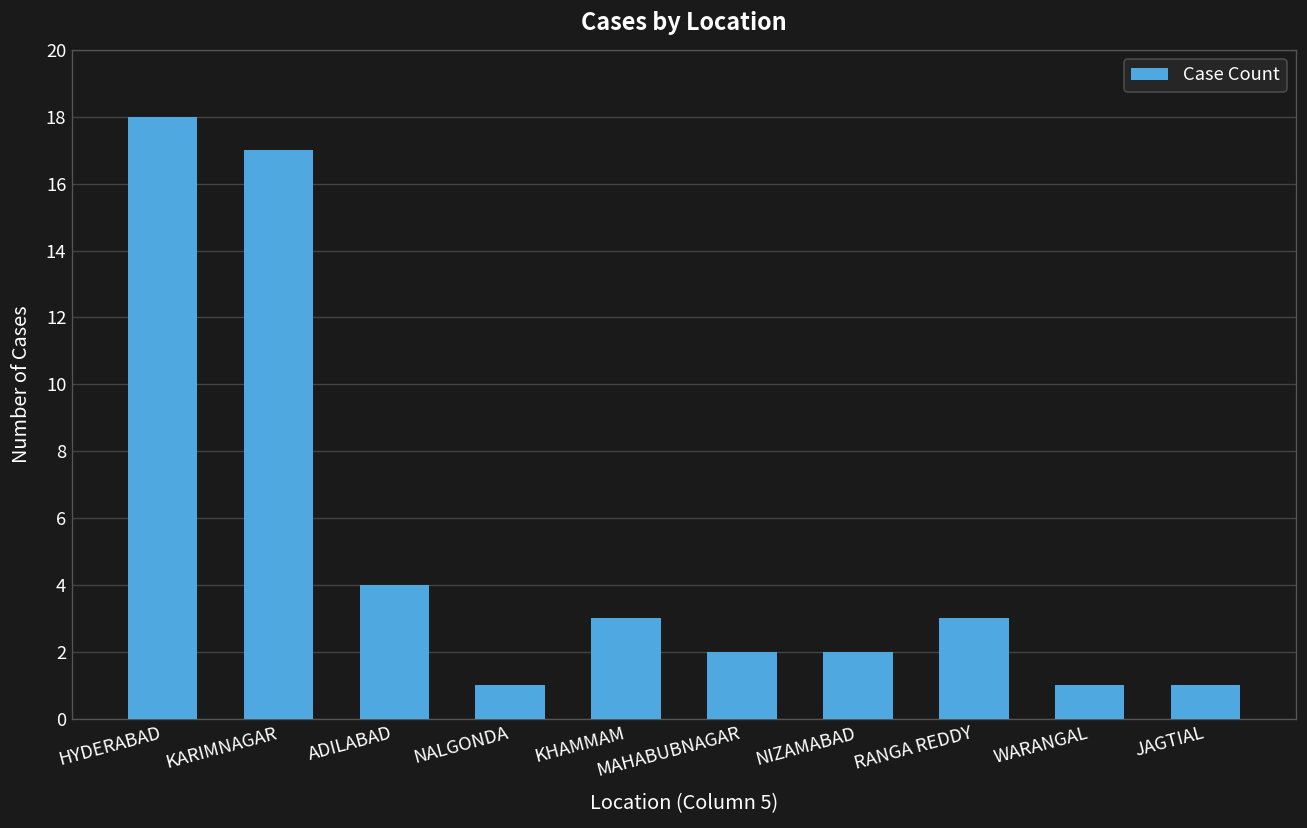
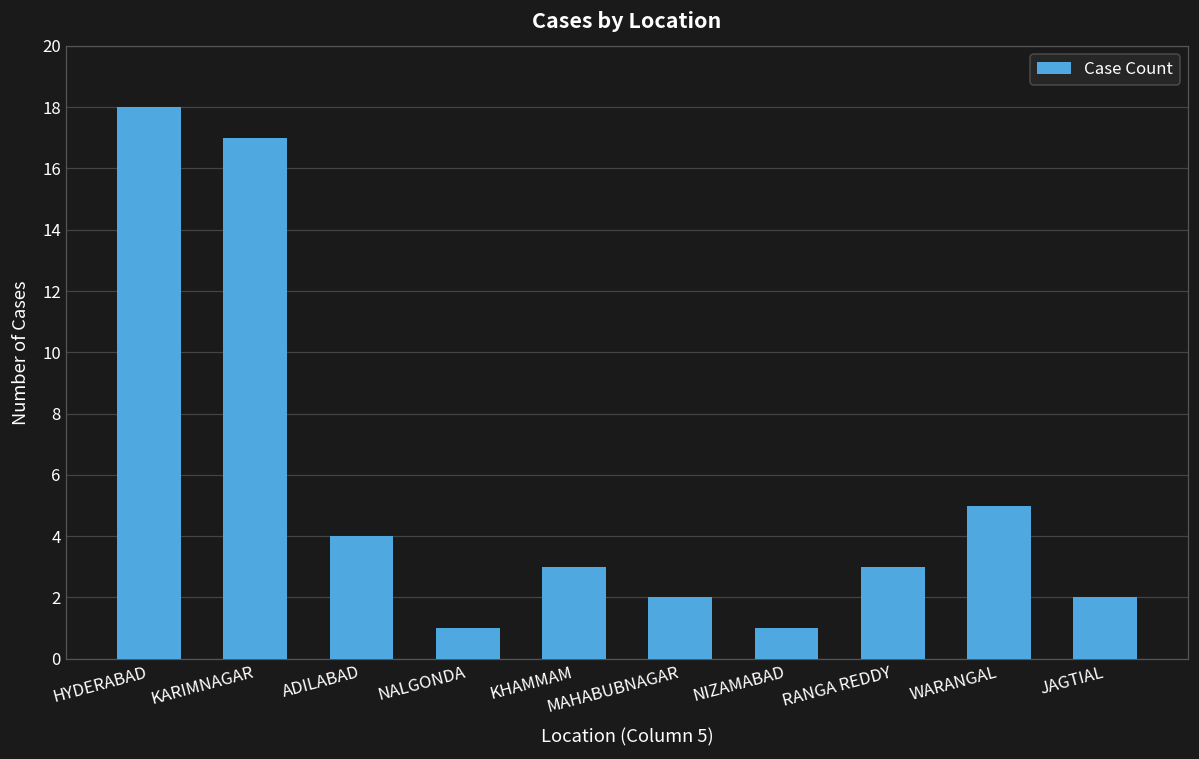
NIZAMABAD: 2 -> 1
WARANGAL: 1 -> 5
JAGTIAL: 1 -> 2
